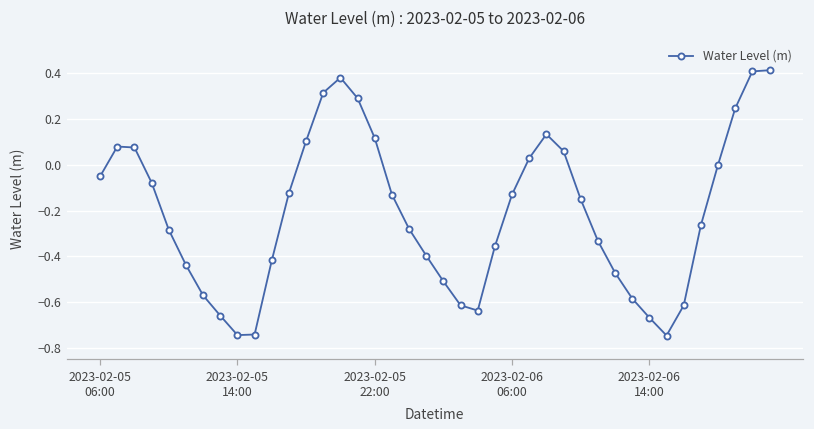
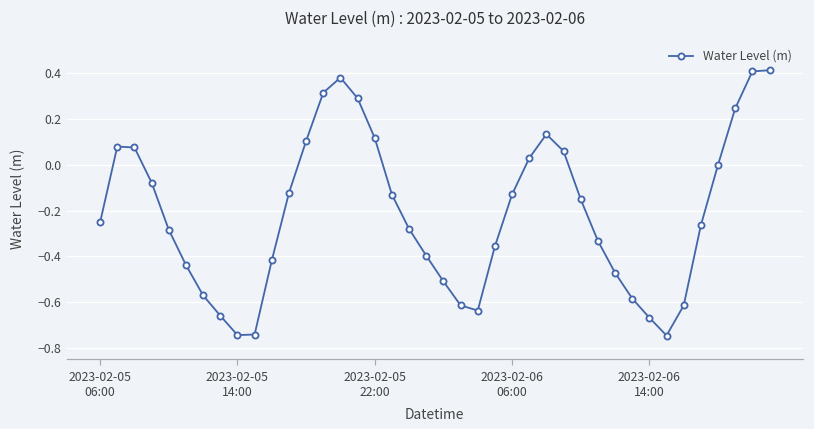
2023-02-05 06:00: -0.05 -> -0.25
